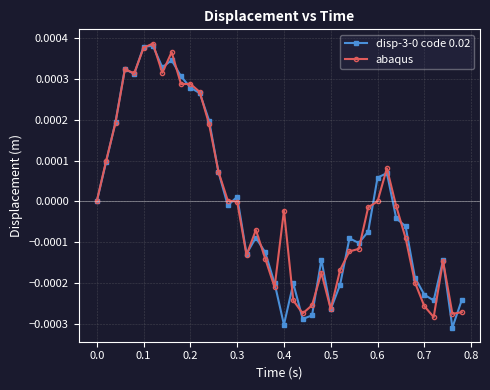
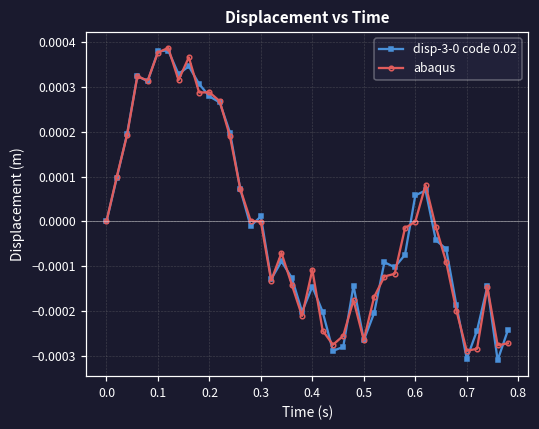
disp-3-0 code 0.02, 0.4: -0.00030 -> -0.00015
abaqus, 0.4: -0.00002 -> -0.00011
disp-3-0 code 0.02, 0.7: -0.00023 -> -0.00031
abaqus, 0.7: -0.00026 -> -0.00029
